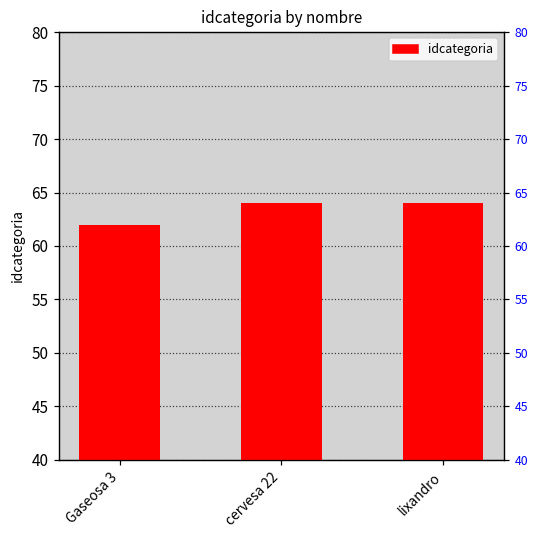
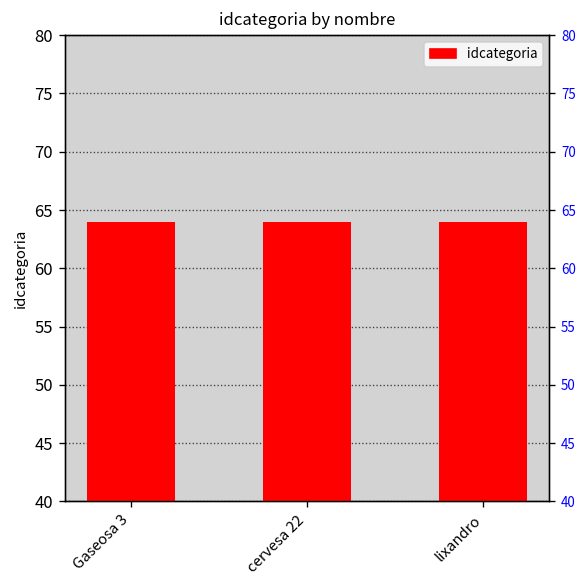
Gaseosa 3: 62 -> 64
